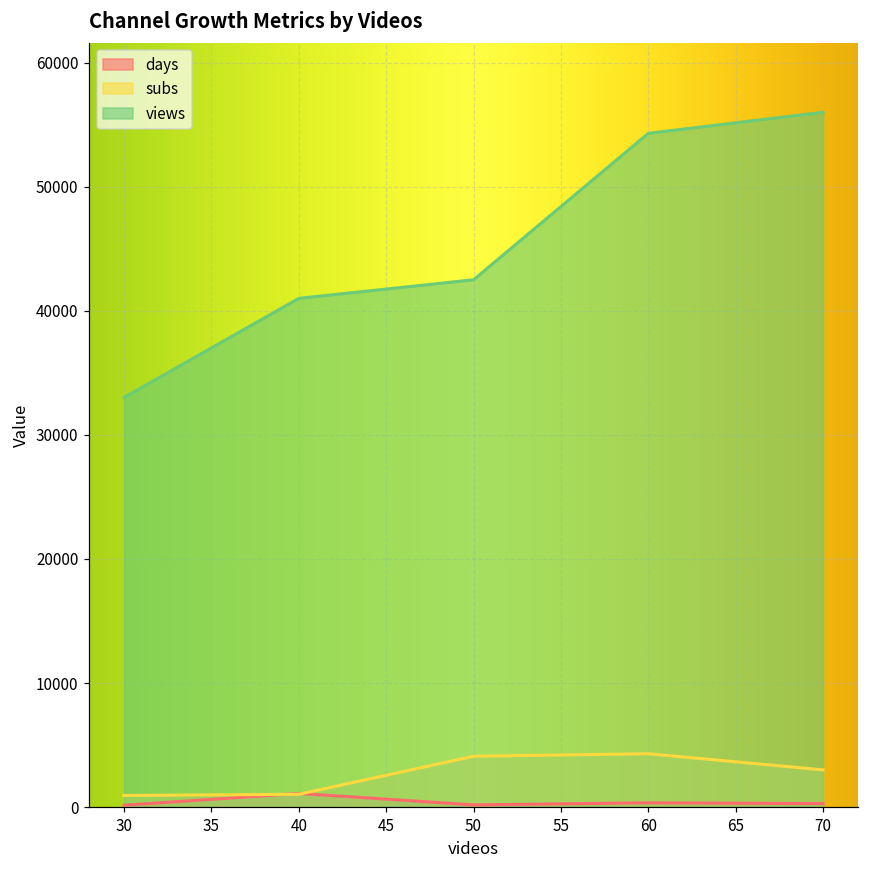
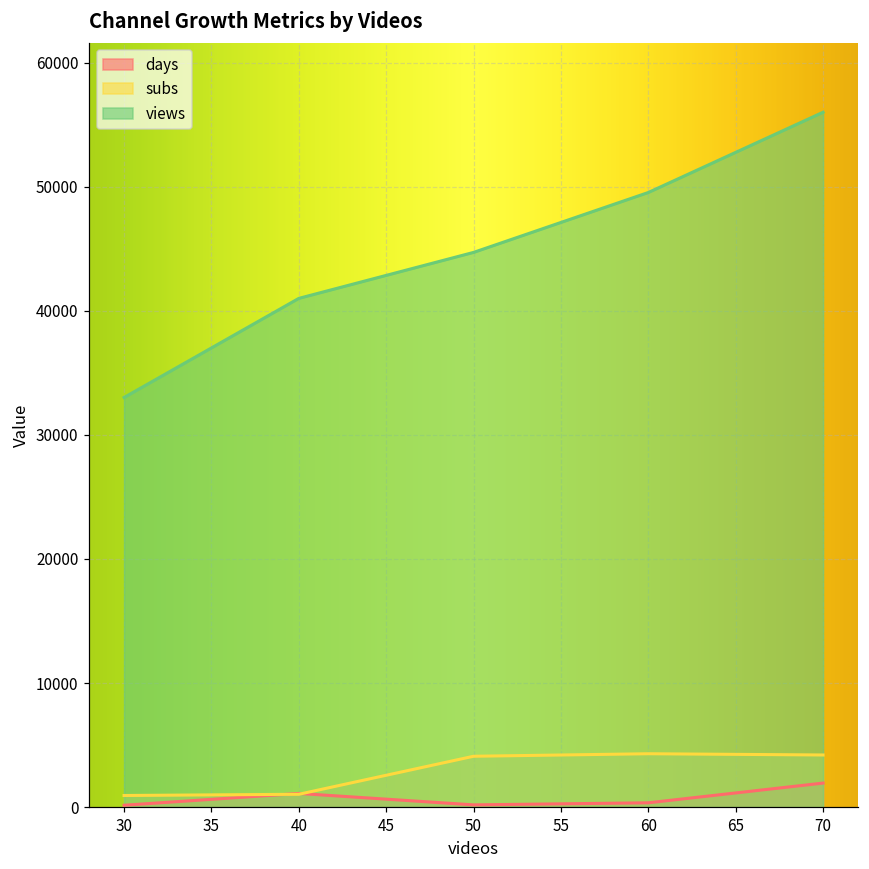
views, 50: 42500 -> 44700
views, 60: 54300 -> 49500
days, 70: 300 -> 1900
subs, 70: 3000 -> 4200
